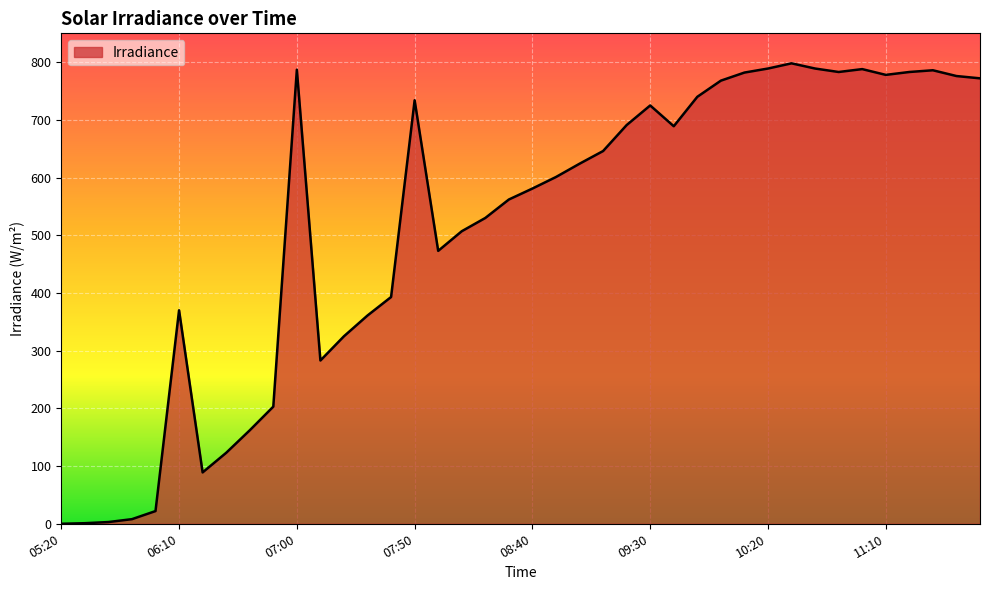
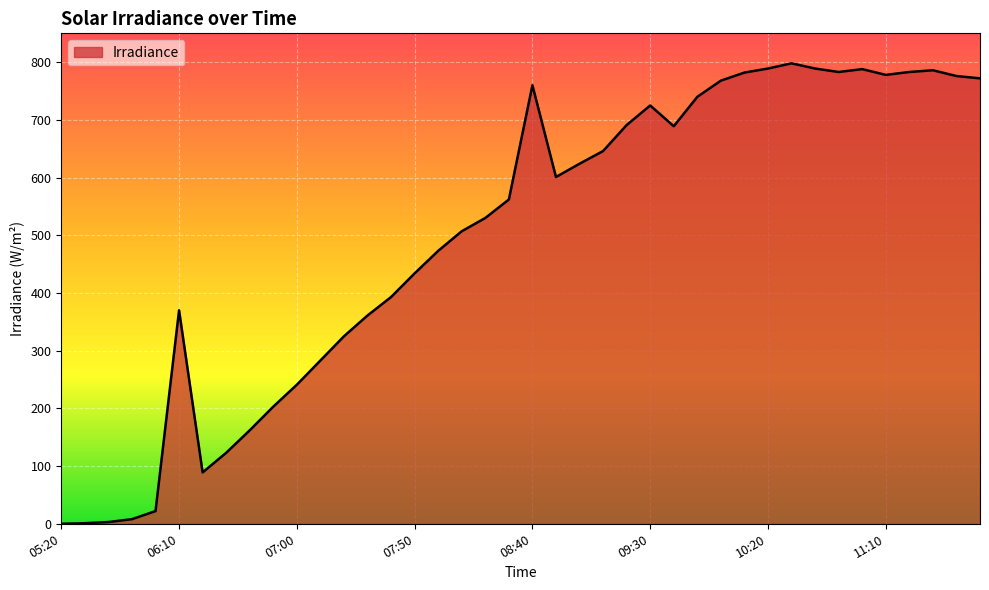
07:00: 790 -> 240
07:50: 730 -> 430
08:40: 580 -> 760
